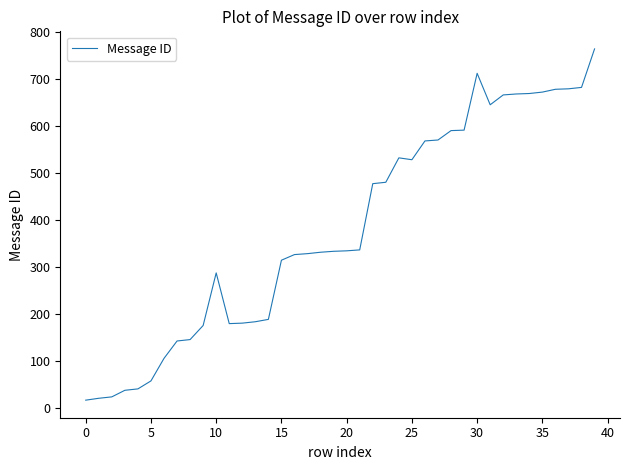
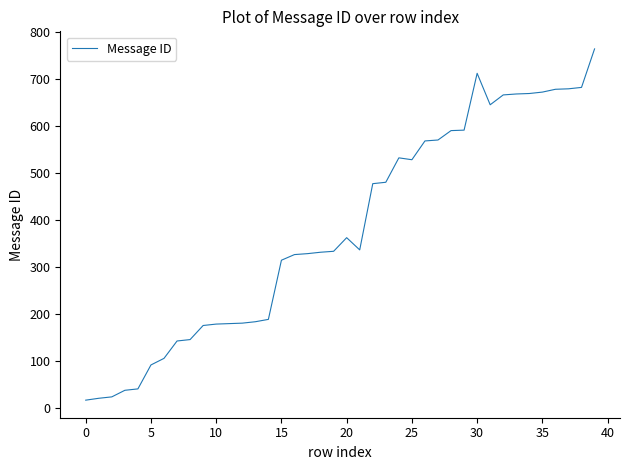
5: 60 -> 90
10: 290 -> 180
20: 340 -> 360
